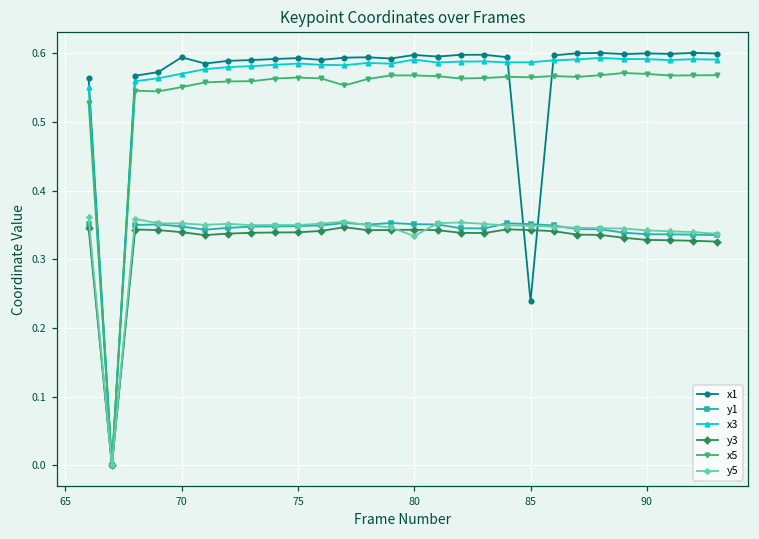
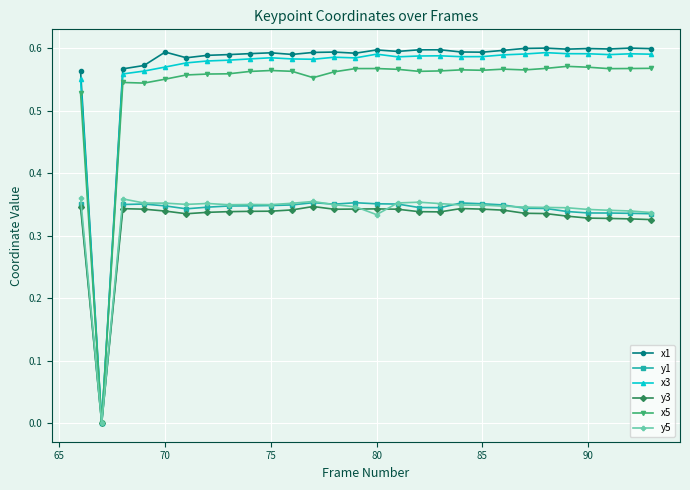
x1, 85: 0.24 -> 0.59
